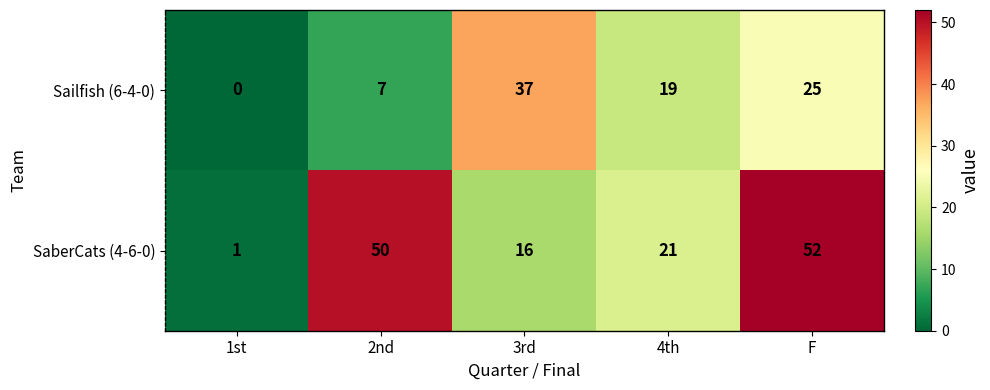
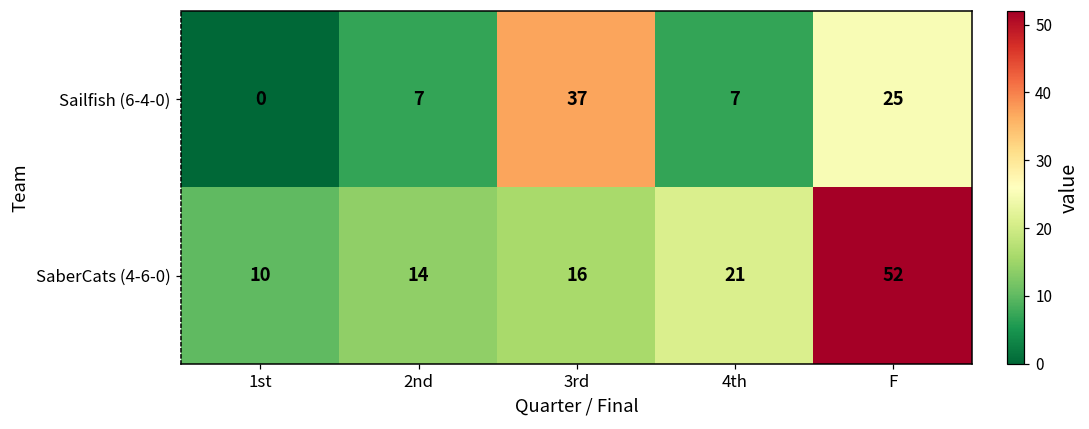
Sailfish (6-4-0), 4th: 19 -> 7
SaberCats (4-6-0), 1st: 1 -> 10
SaberCats (4-6-0), 2nd: 50 -> 14
